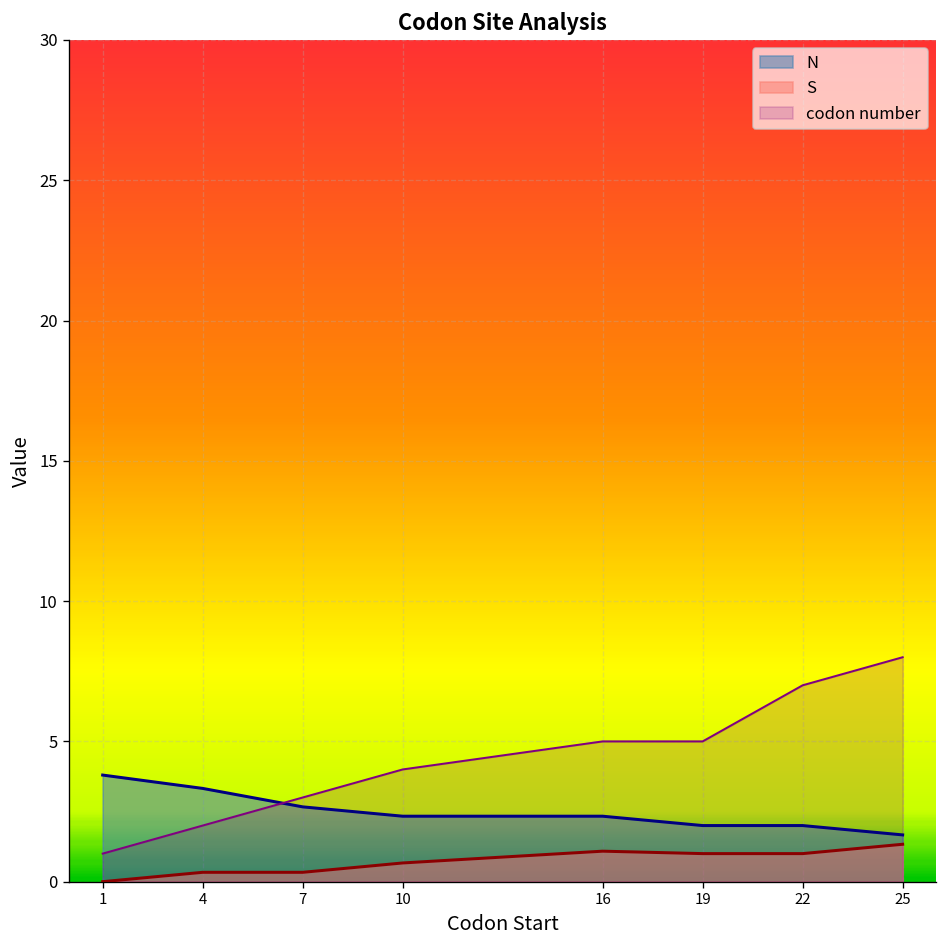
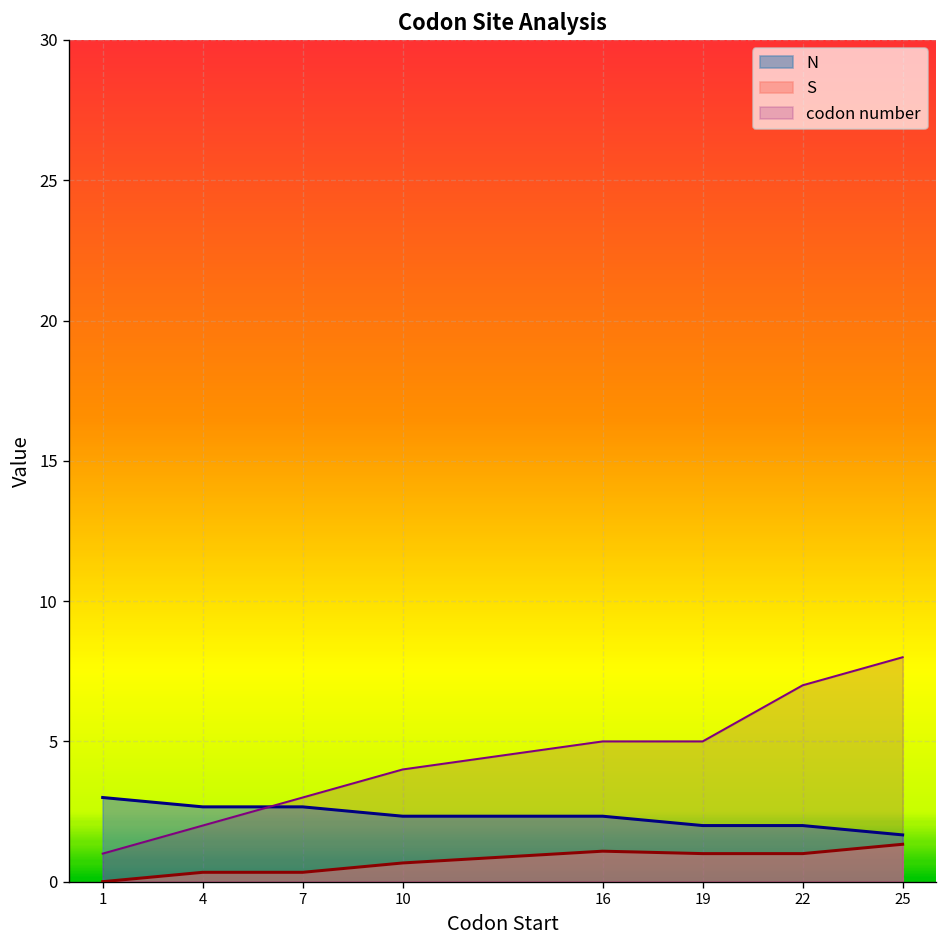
N, 1: 3.8 -> 3.0
N, 4: 3.3 -> 2.7
